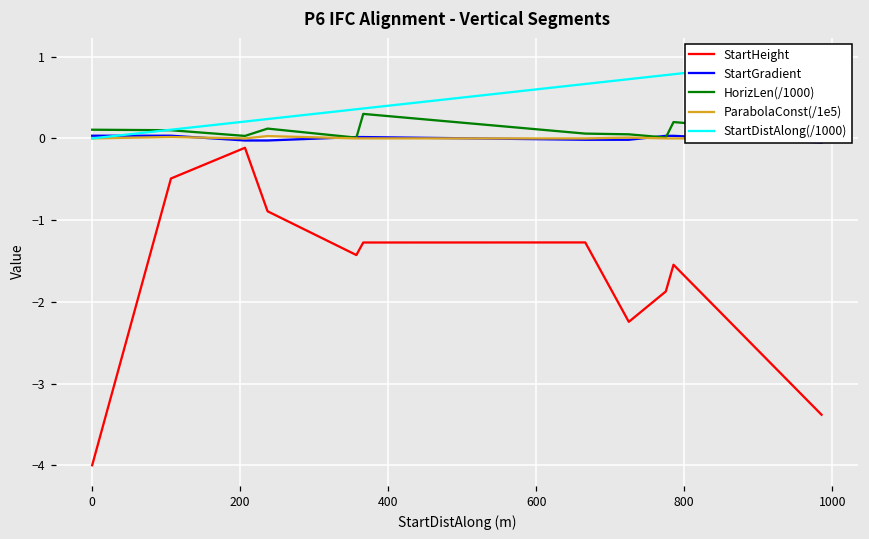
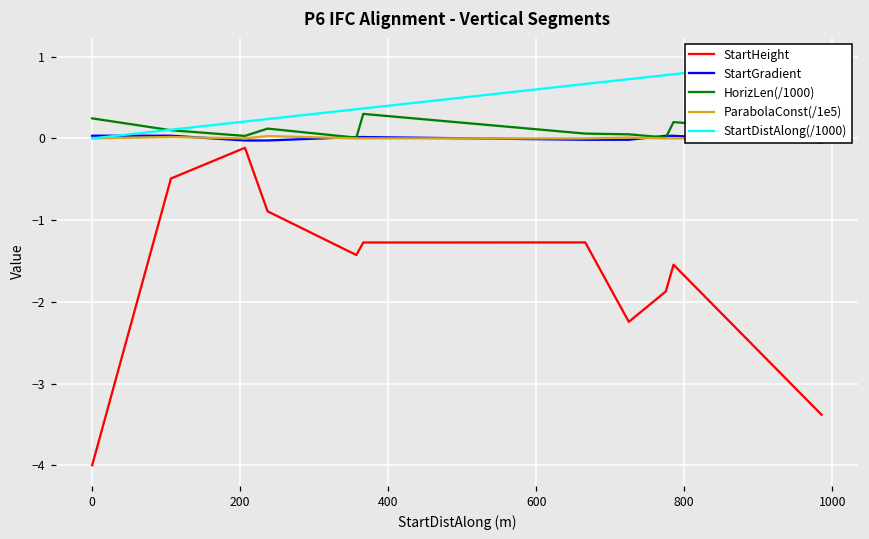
HorizLen(/1000), 0: 0.1 -> 0.2
